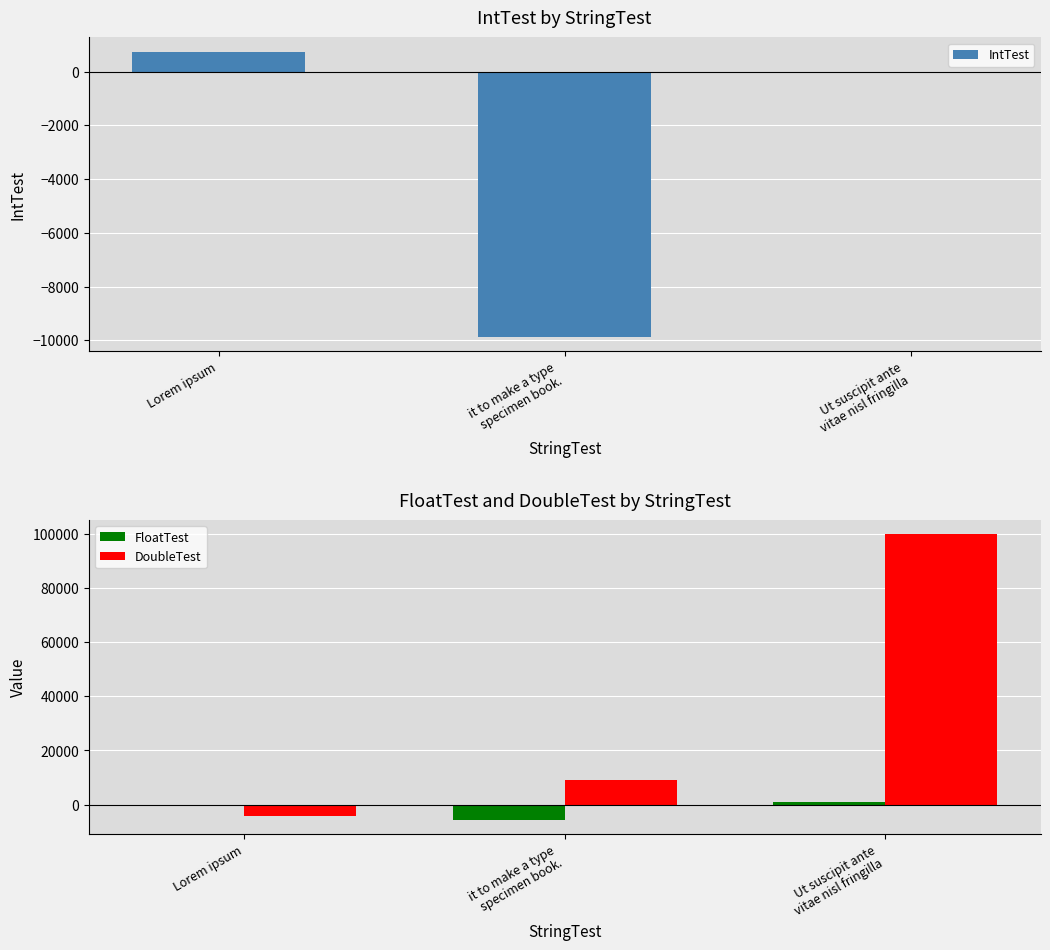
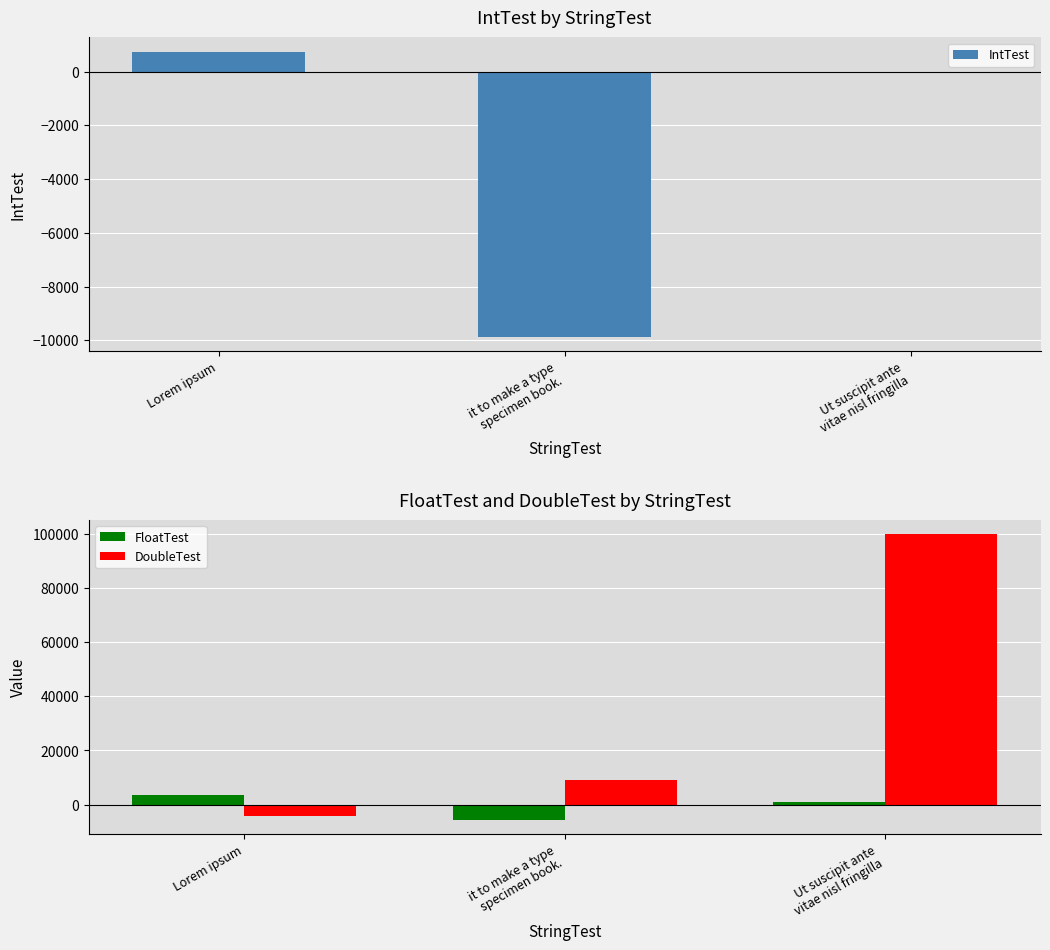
FloatTest and DoubleTest by StringTest, FloatTest, Lorem ipsum: 0 -> 4000
